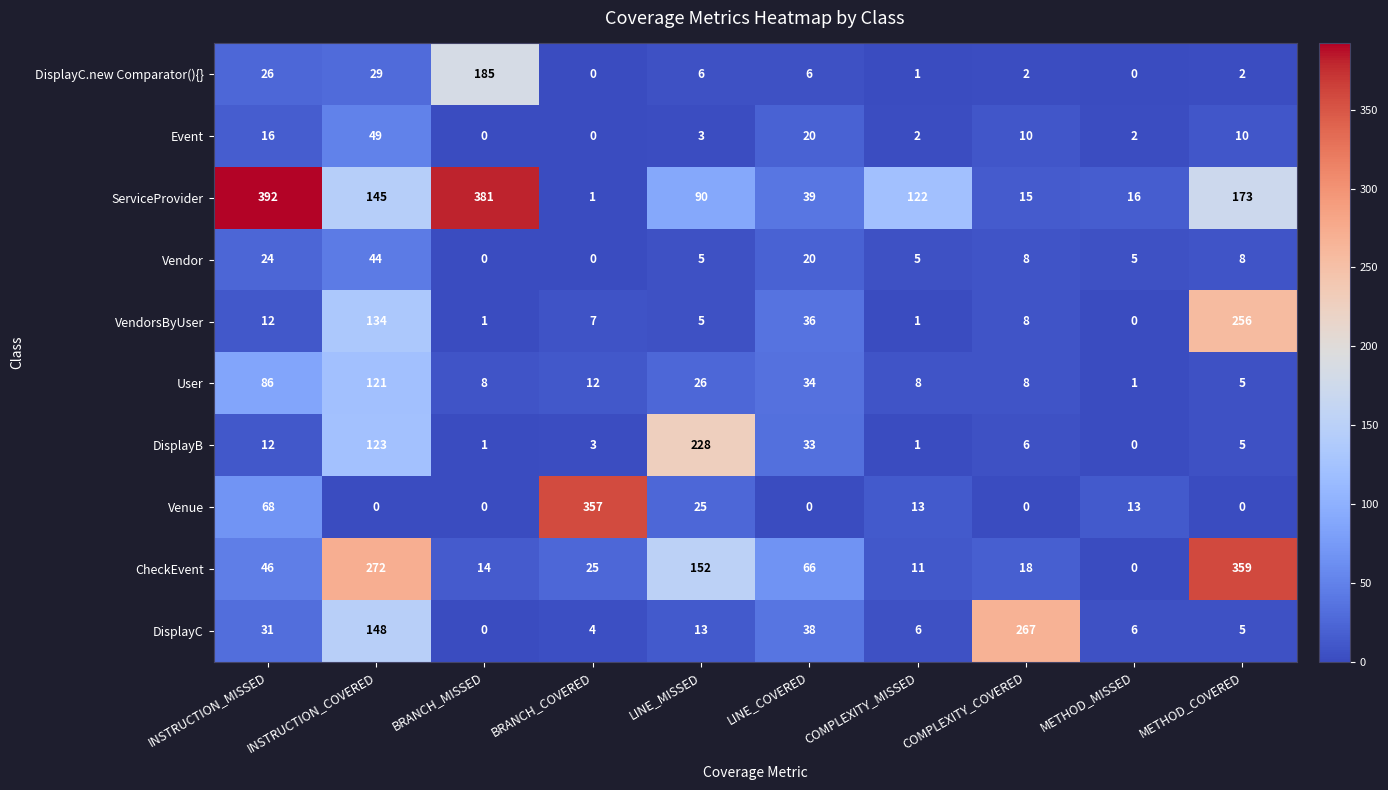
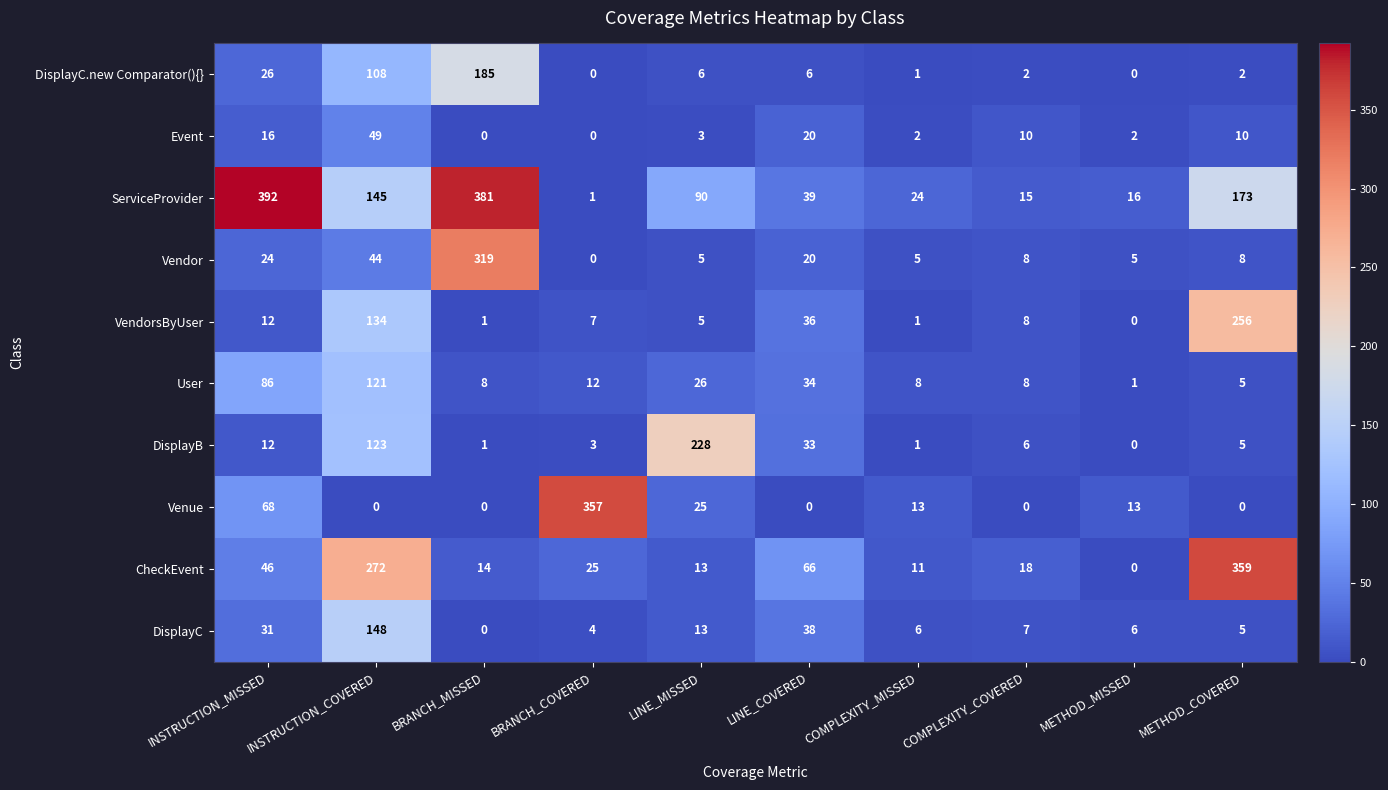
DisplayC.new Comparator(){}, INSTRUCTION_COVERED: 29 -> 108
ServiceProvider, COMPLEXITY_MISSED: 122 -> 24
Vendor, BRANCH_MISSED: 0 -> 319
CheckEvent, LINE_MISSED: 152 -> 13
DisplayC, COMPLEXITY_COVERED: 267 -> 7
